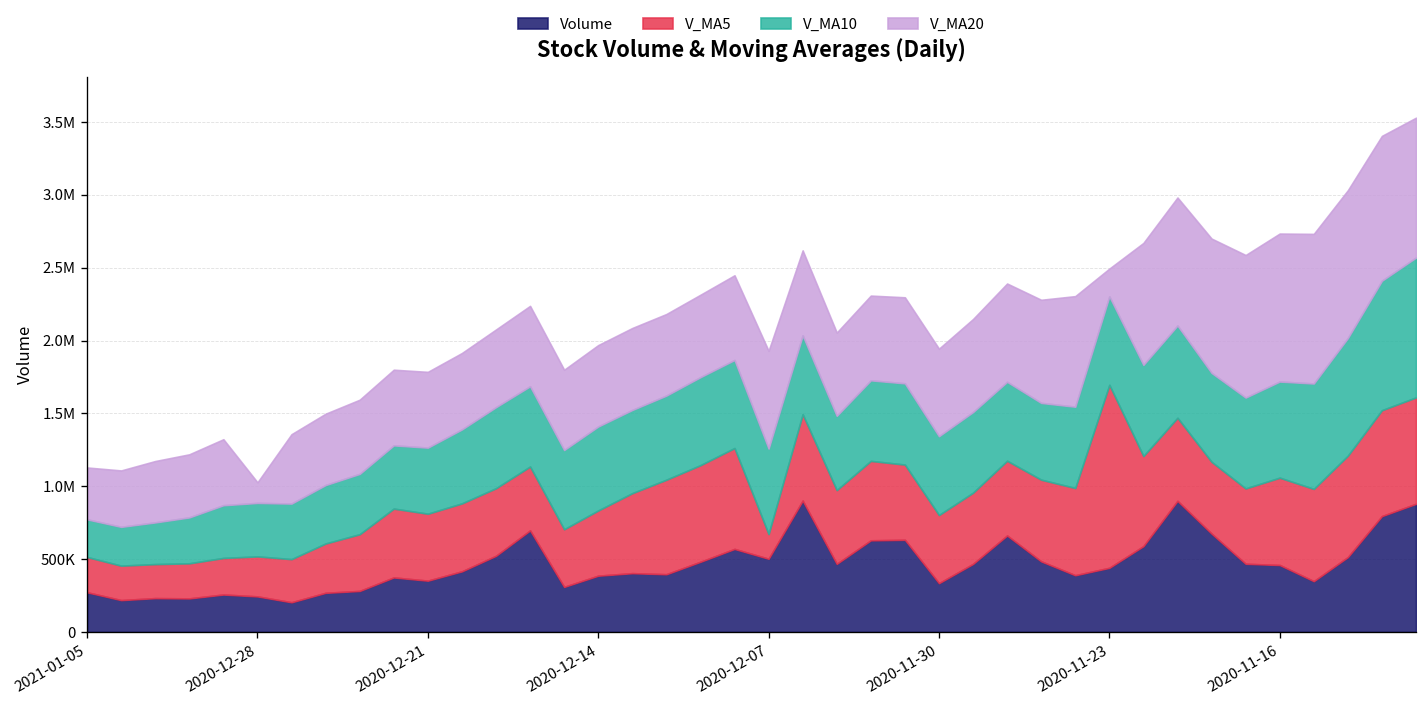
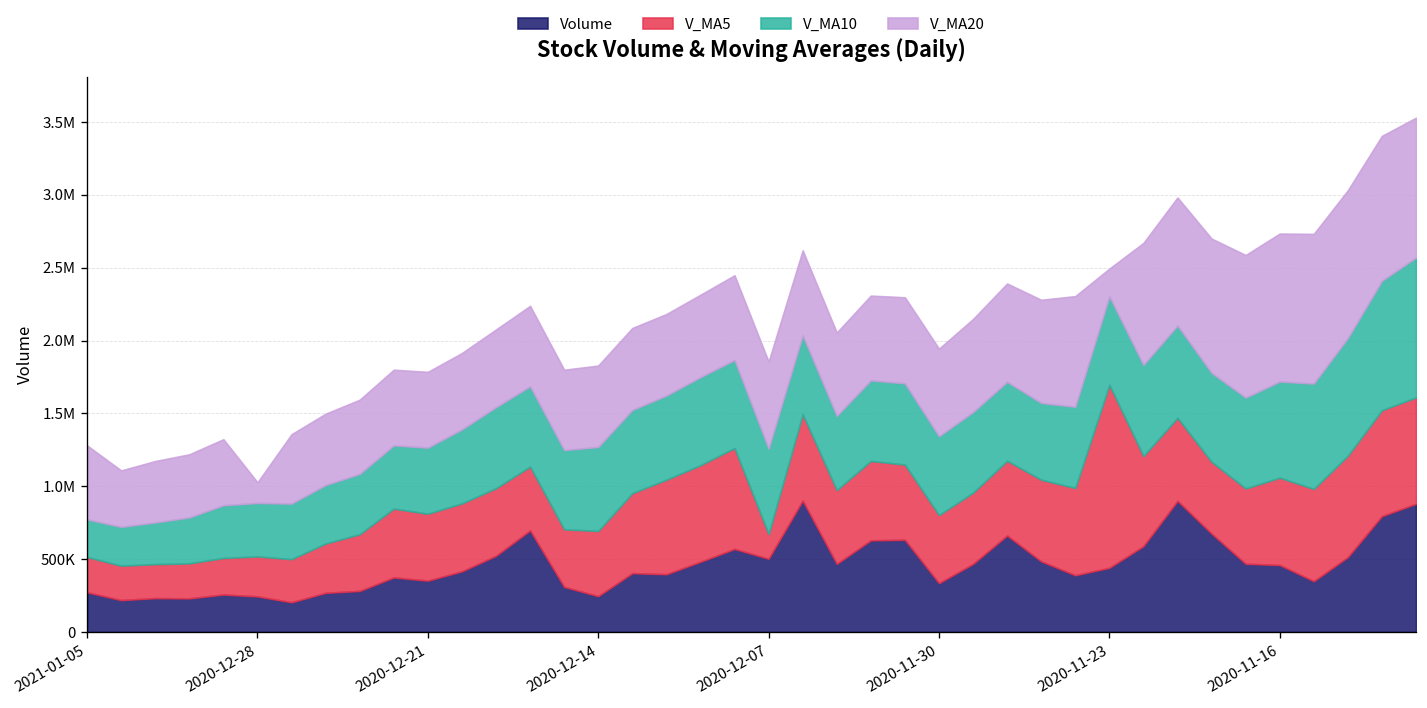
V_MA20, 2021-01-05: 360000 -> 510000
Volume, 2020-12-14: 390000 -> 250000
V_MA20, 2020-12-07: 670000 -> 600000
